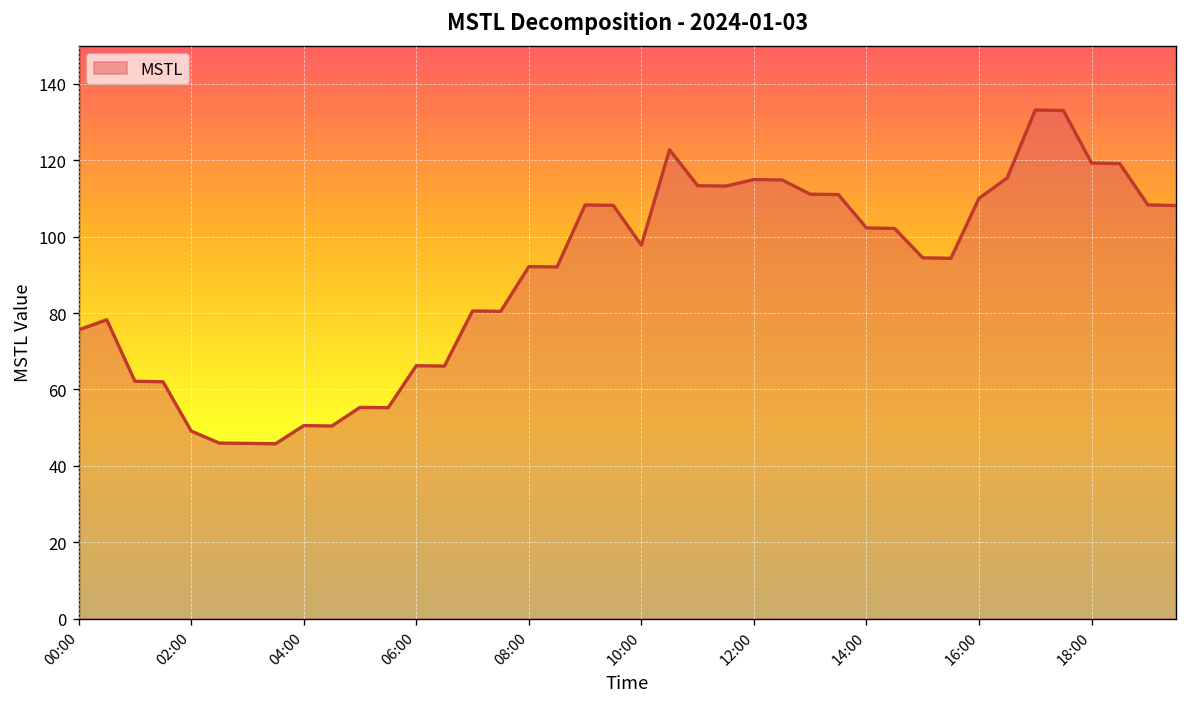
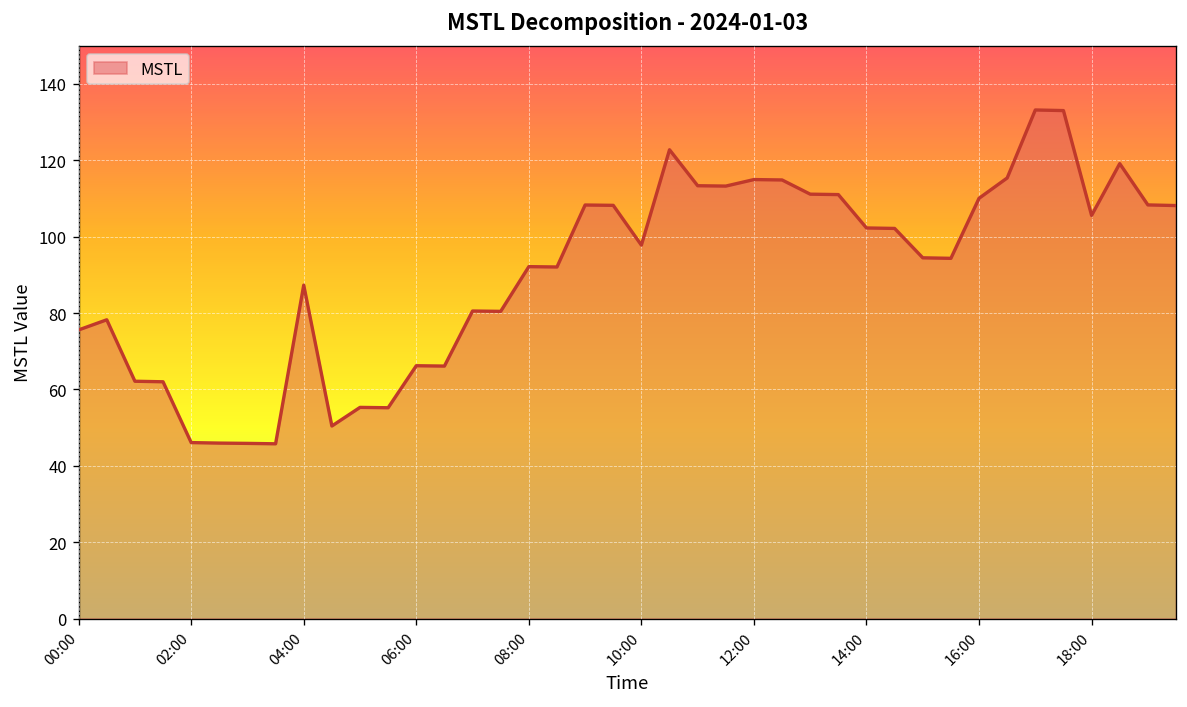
02:00: 49 -> 46
04:00: 51 -> 87
18:00: 119 -> 106
